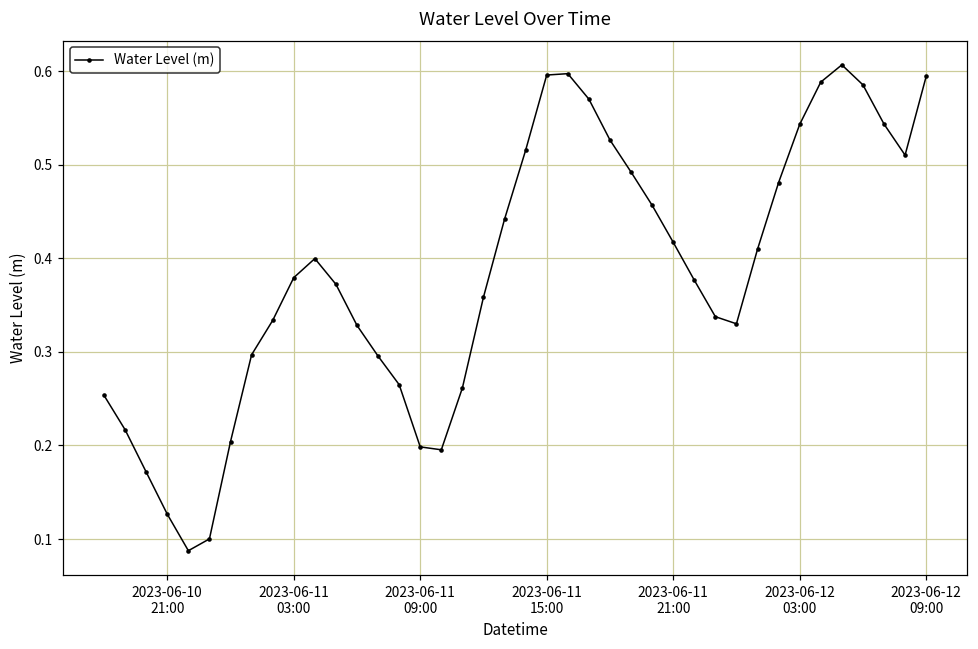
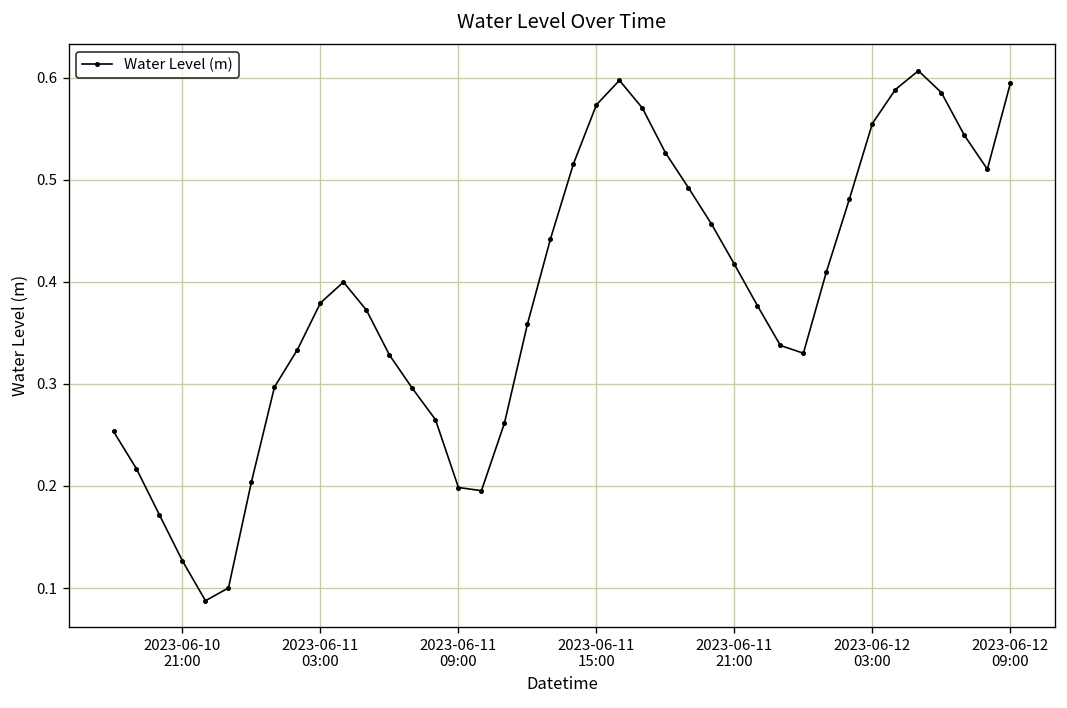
2023-06-11 15:00: 0.60 -> 0.57
2023-06-12 03:00: 0.54 -> 0.56
